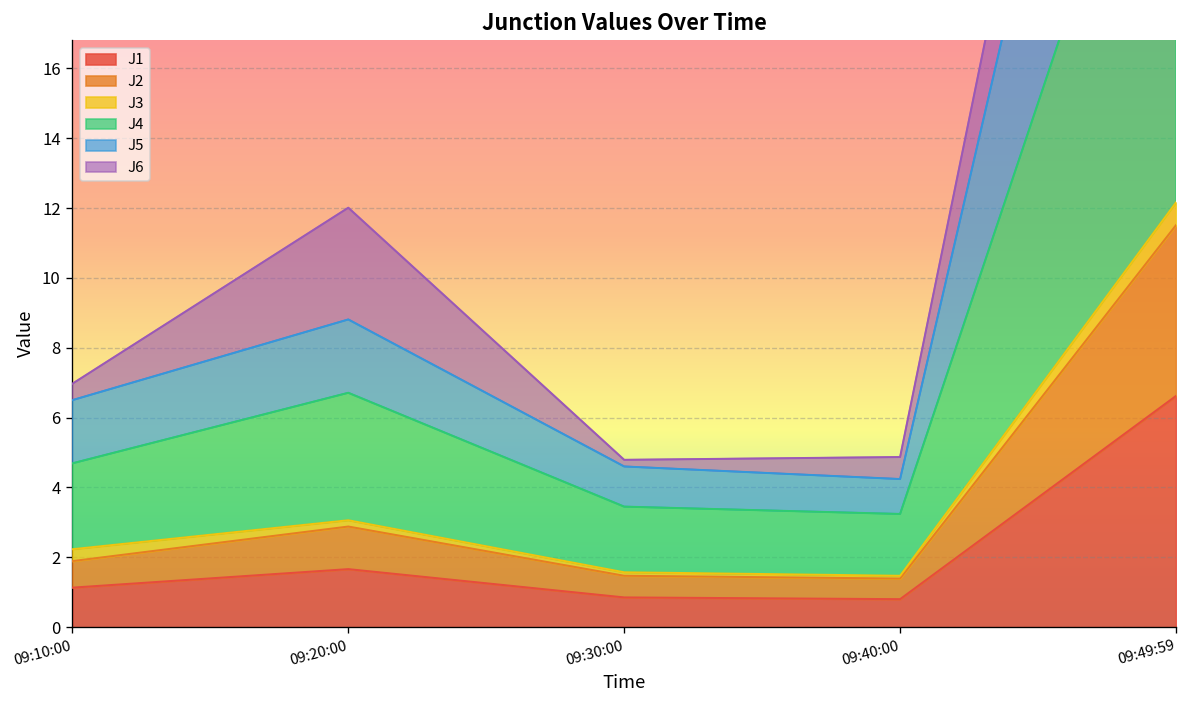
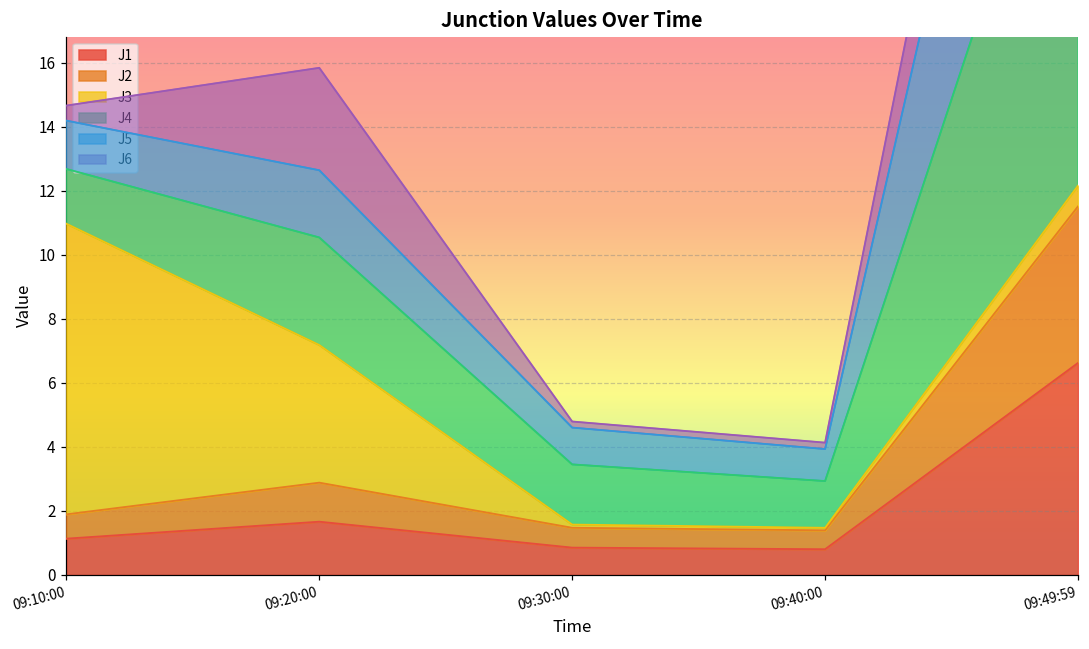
J3, 09:10:00: 0.3 -> 9.1
J4, 09:10:00: 2.5 -> 1.7
J5, 09:10:00: 1.8 -> 1.5
J3, 09:20:00: 0.2 -> 4.3
J4, 09:20:00: 3.7 -> 3.4
J4, 09:40:00: 1.8 -> 1.5
J6, 09:40:00: 0.6 -> 0.2
